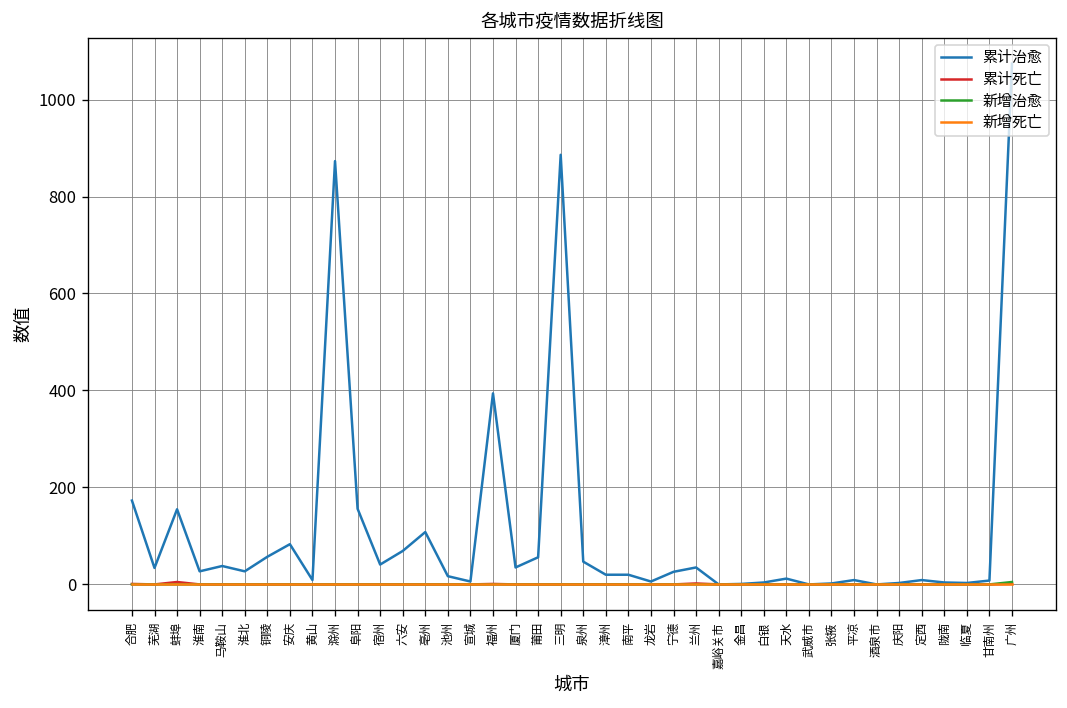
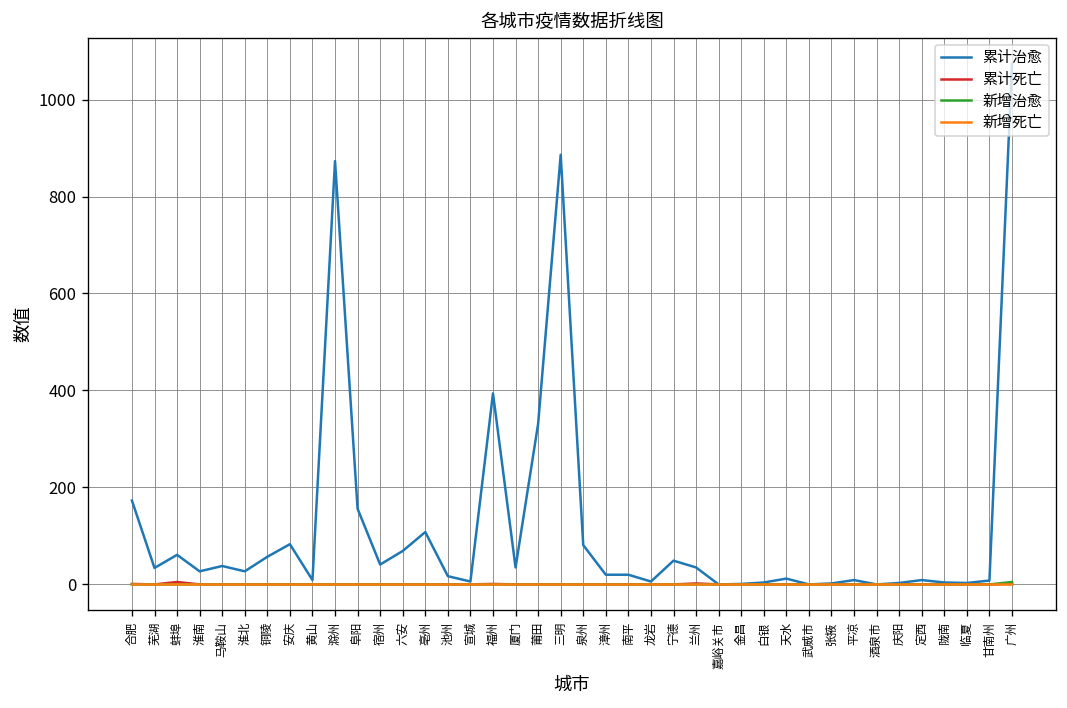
累计治愈, 蚌埠: 160 -> 60
累计治愈, 莆田: 60 -> 330
累计治愈, 泉州: 50 -> 80
累计治愈, 宁德: 30 -> 50
